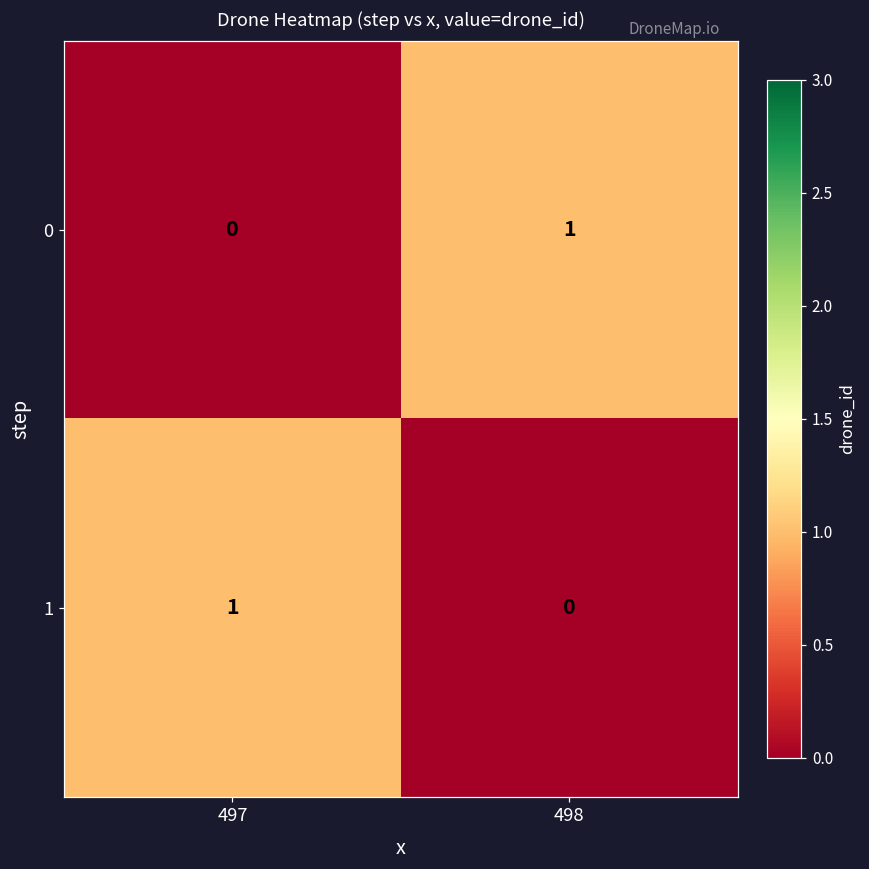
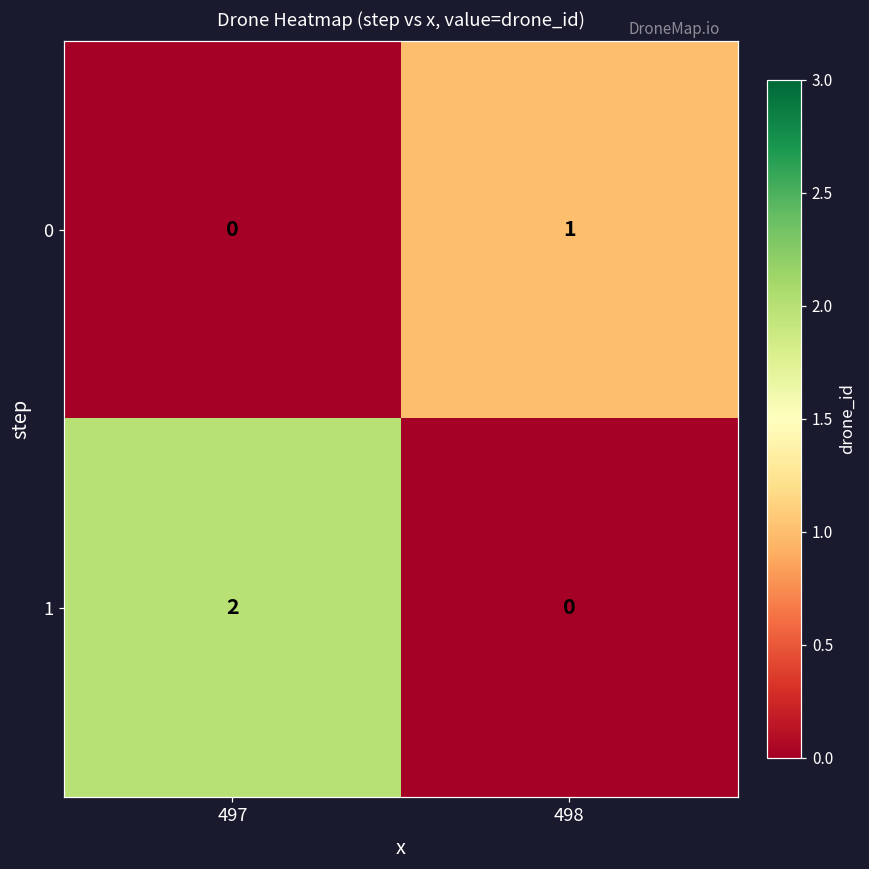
1, 497: 1 -> 2
